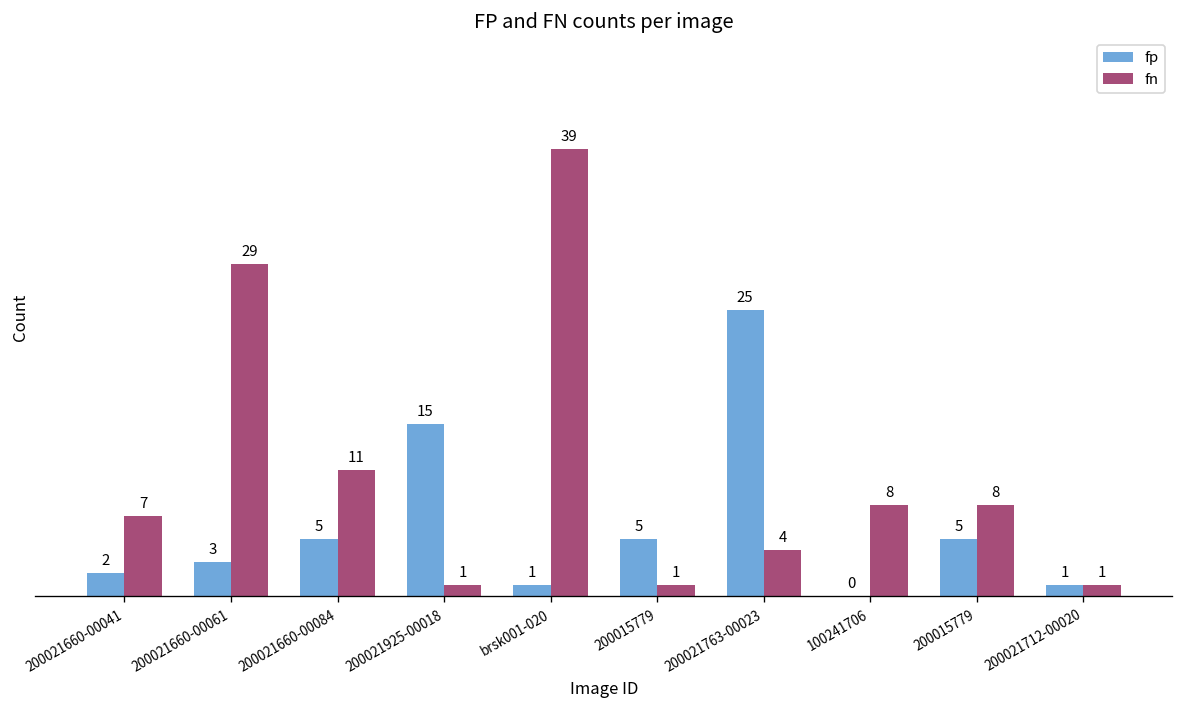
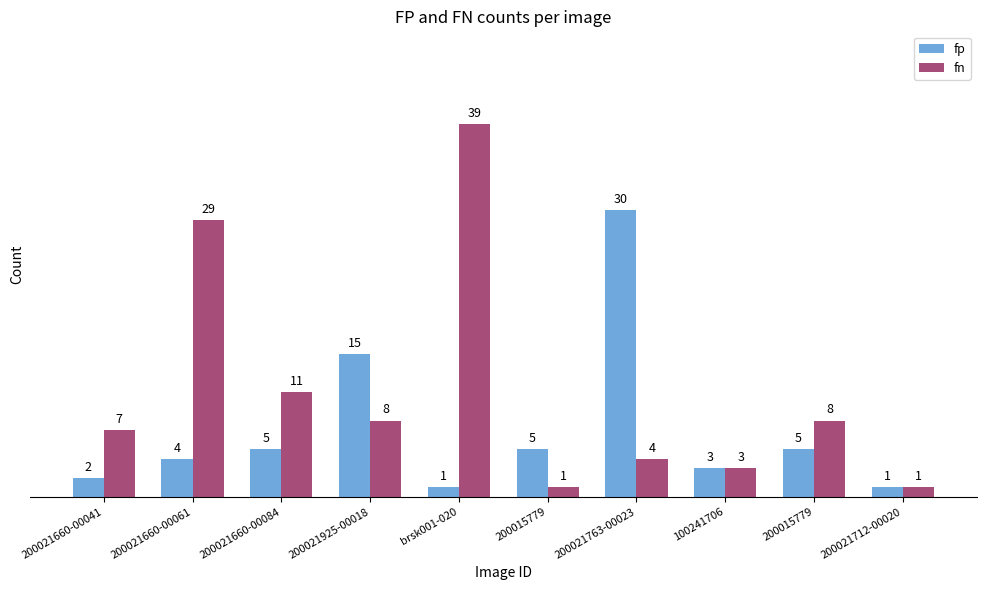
fp, 200021660-00061: 3 -> 4
fn, 200021925-00018: 1 -> 8
fp, 200021763-00023: 25 -> 30
fp, 100241706: 0 -> 3
fn, 100241706: 8 -> 3
